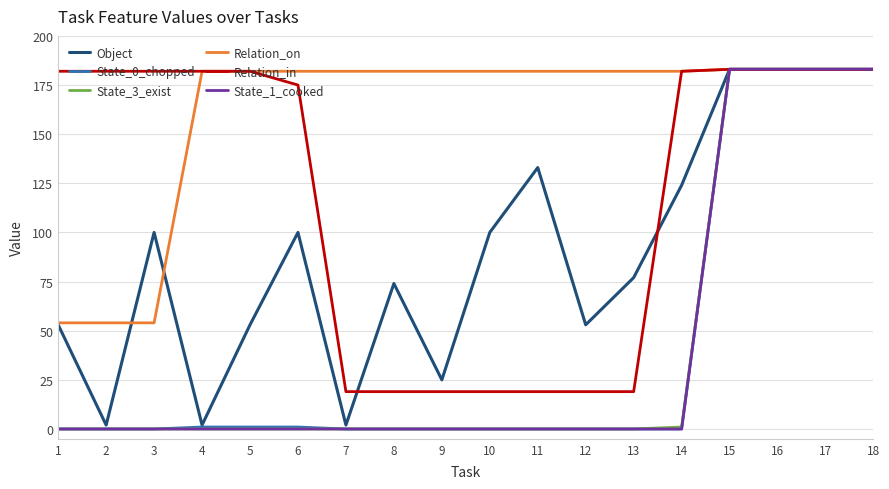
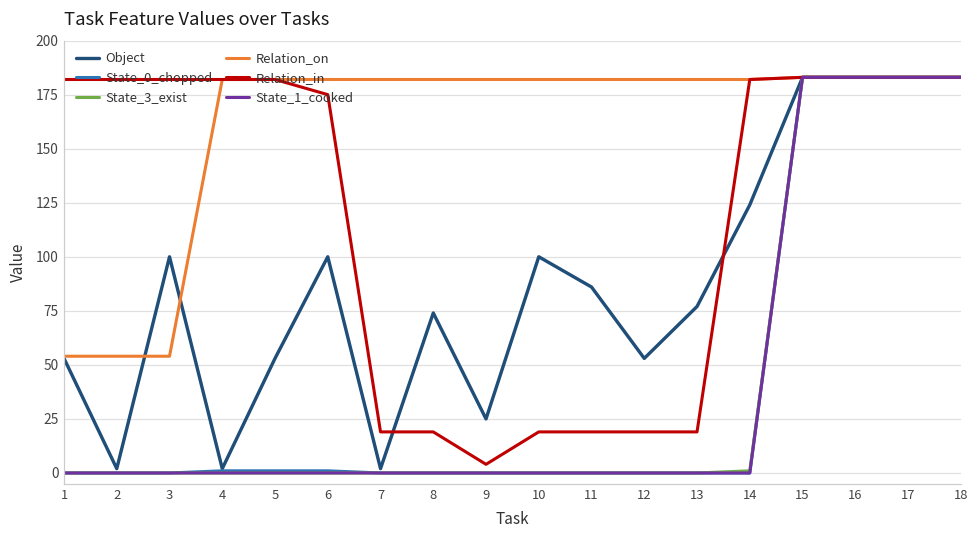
Relation_in, 9: 19 -> 4
Object, 11: 133 -> 86
